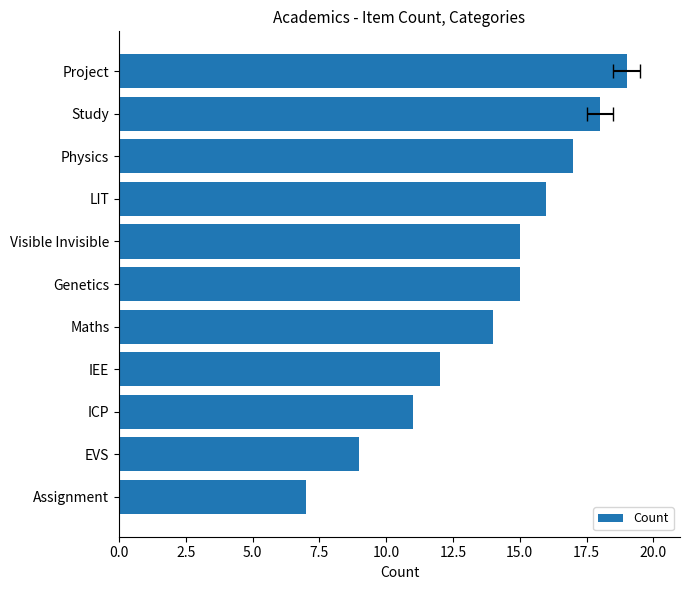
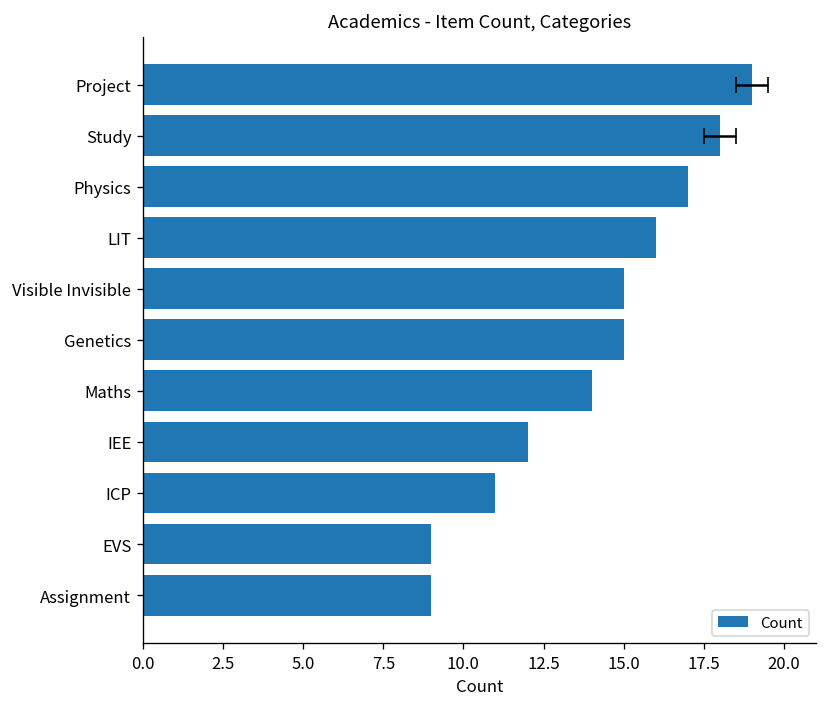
Count, Assignment: 7 -> 9
